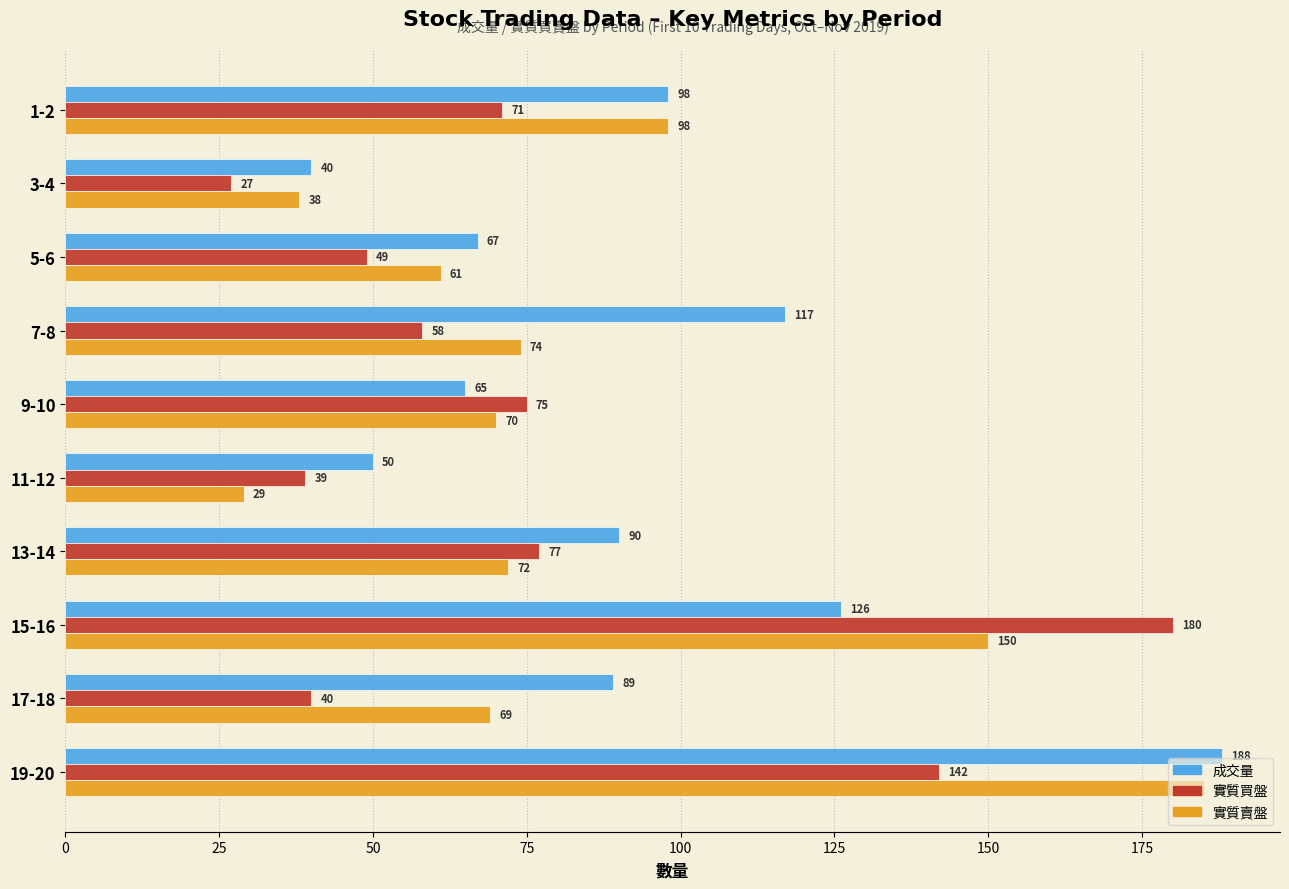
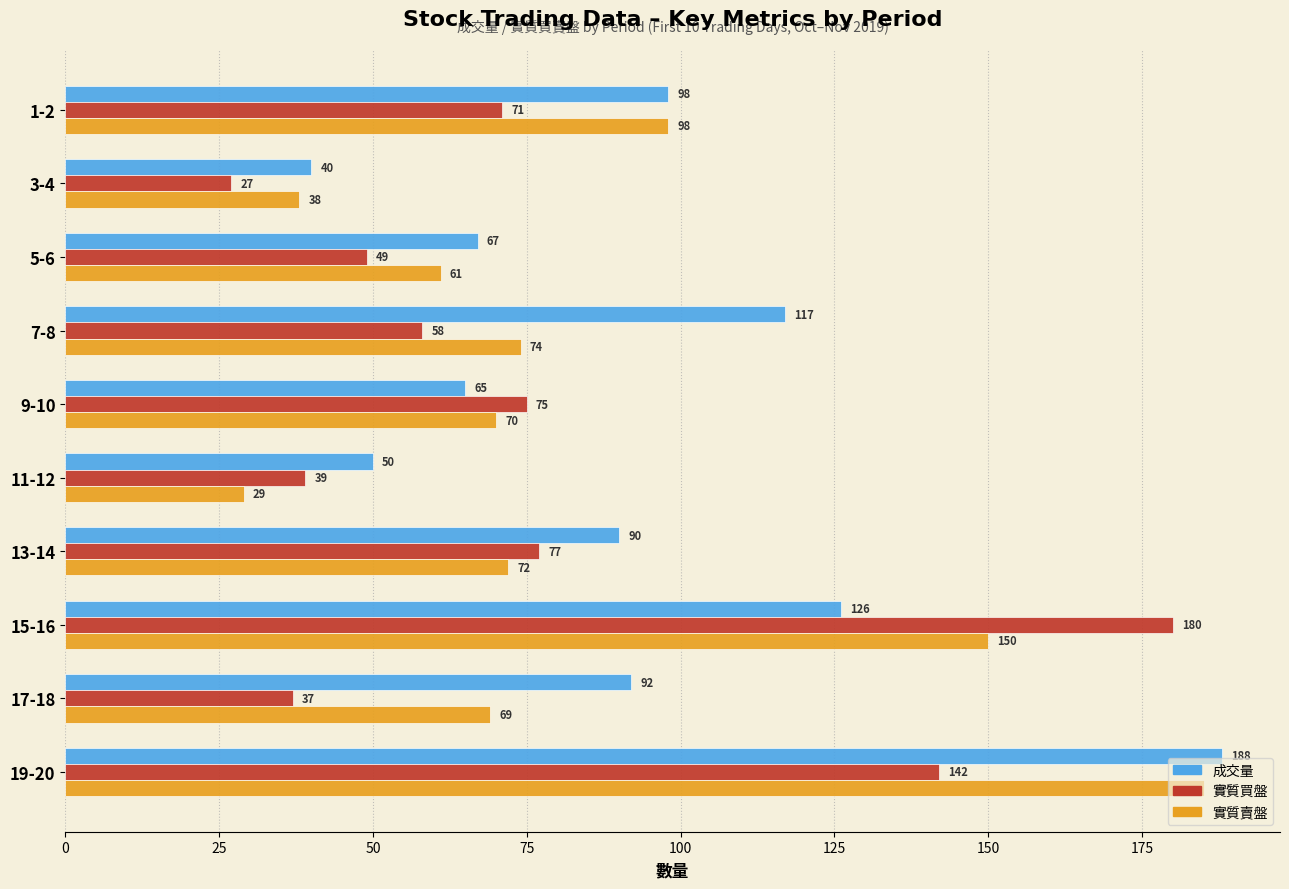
成交量, 17-18: 89 -> 92
實質買盤, 17-18: 40 -> 37
